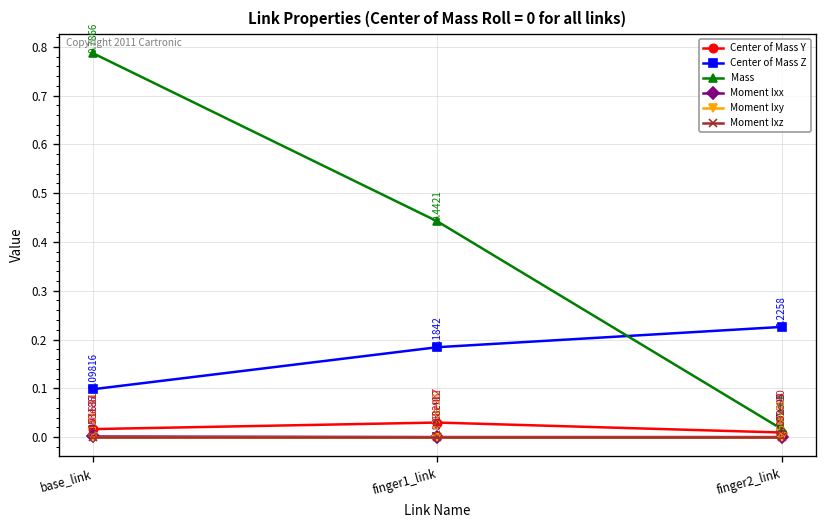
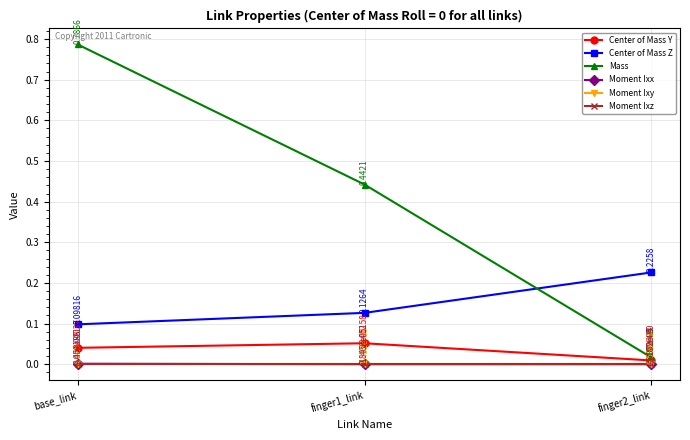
Center of Mass Y, base_link: 0.01637 -> 0.04037
Center of Mass Y, finger1_link: 0.02977 -> 0.05158
Center of Mass Z, finger1_link: 0.1842 -> 0.1264
